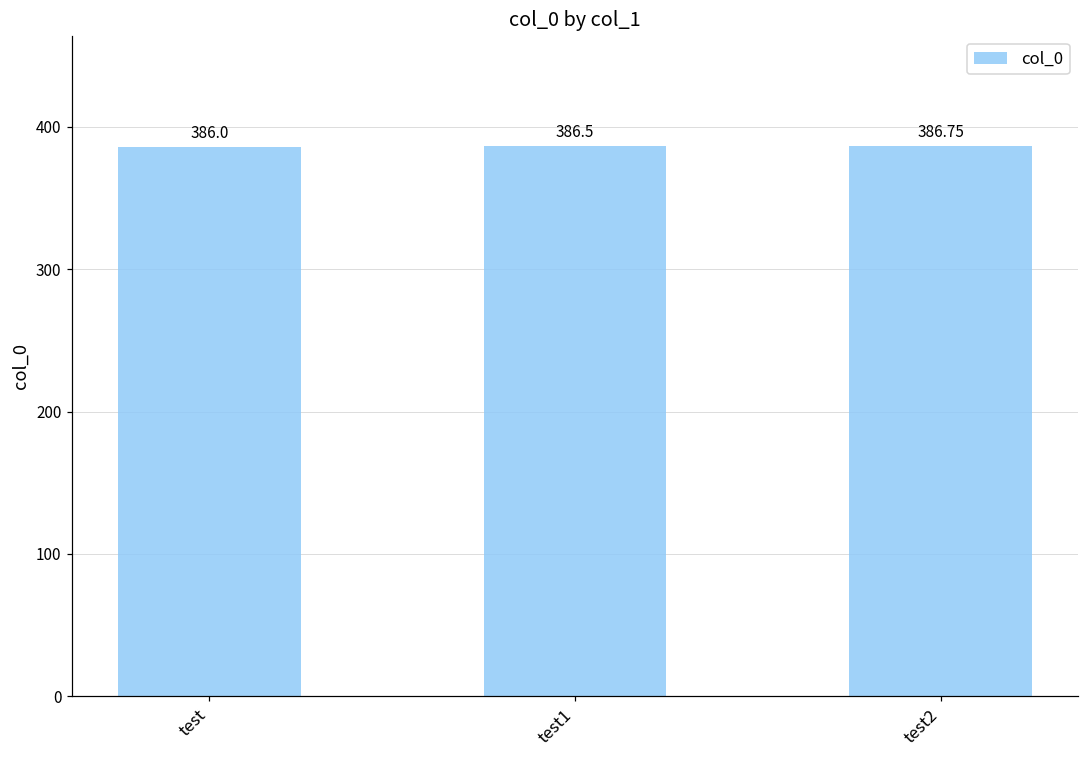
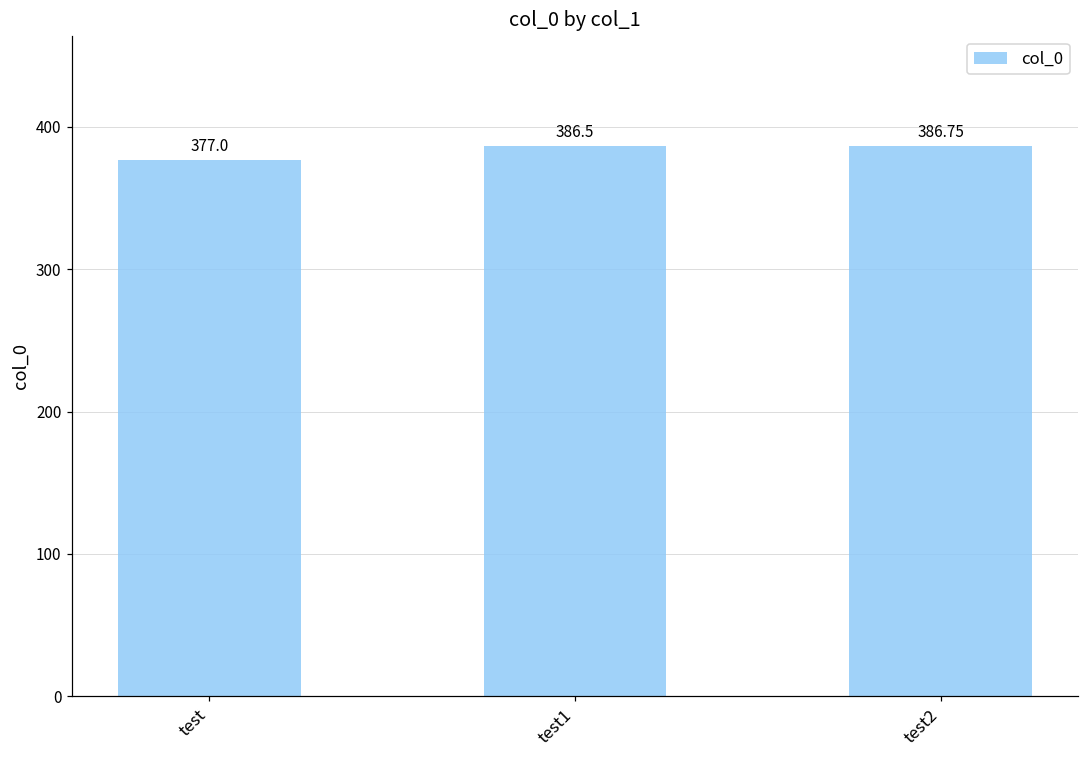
test: 386.0 -> 377.0
